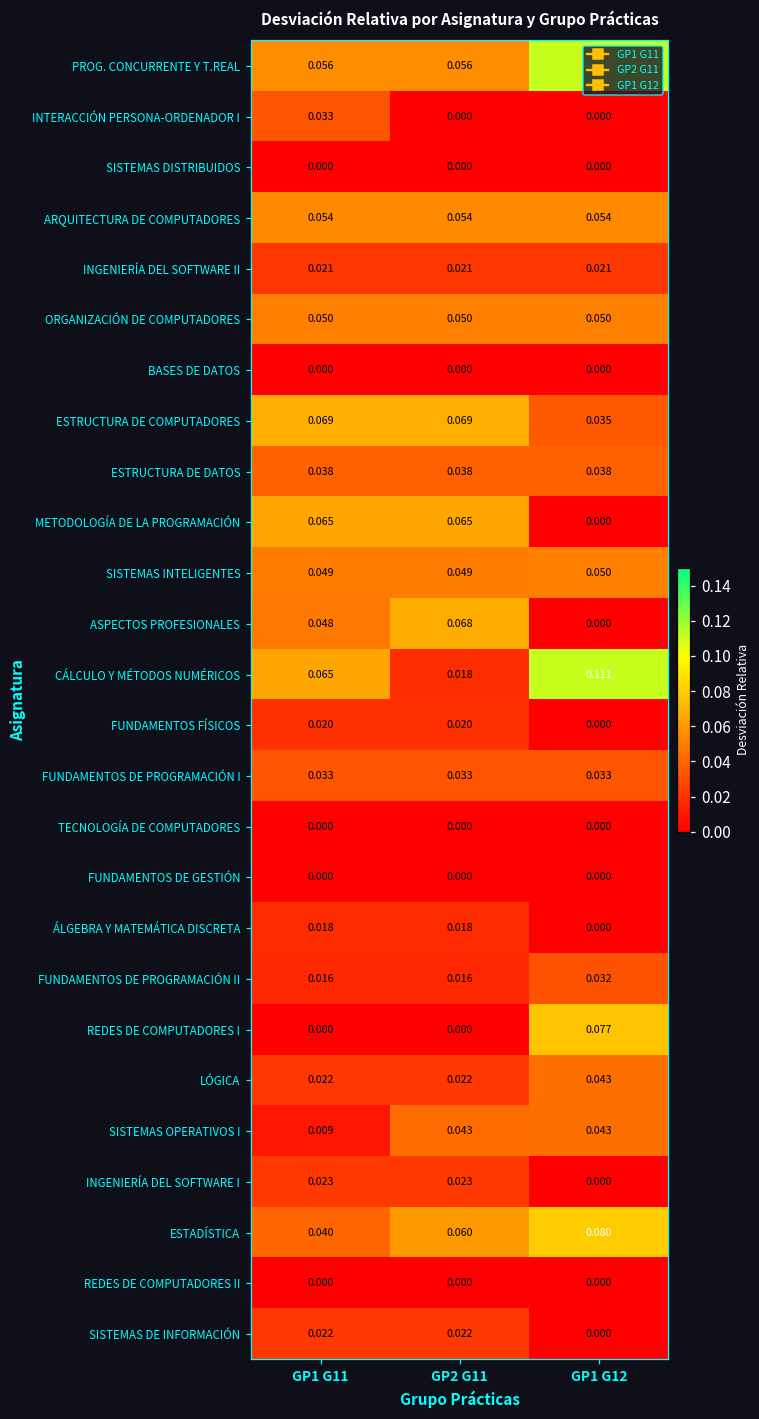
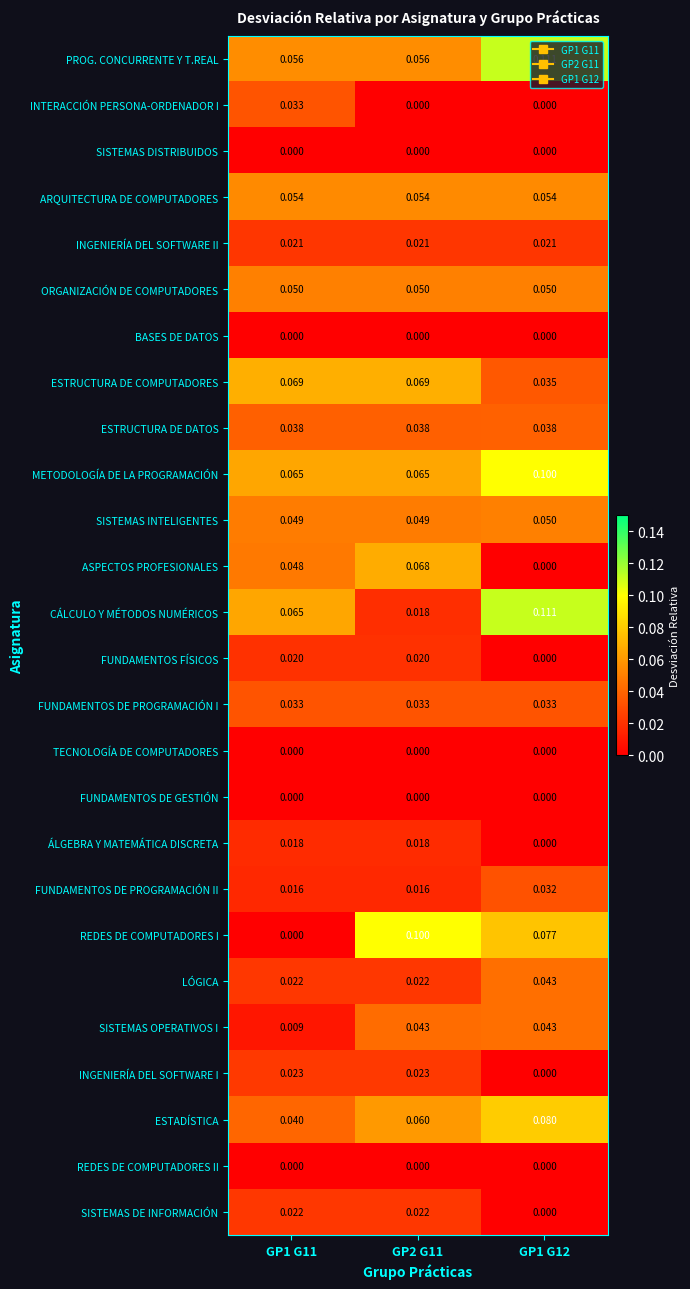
METODOLOGÍA DE LA PROGRAMACIÓN, GP1 G12: 0.000 -> 0.100
REDES DE COMPUTADORES I, GP2 G11: 0.000 -> 0.100
